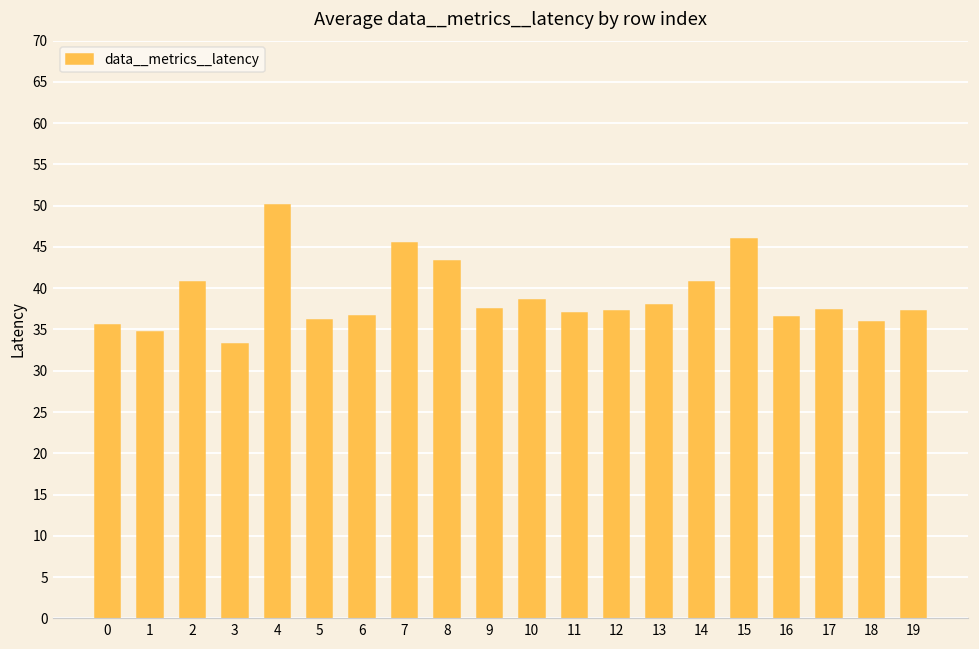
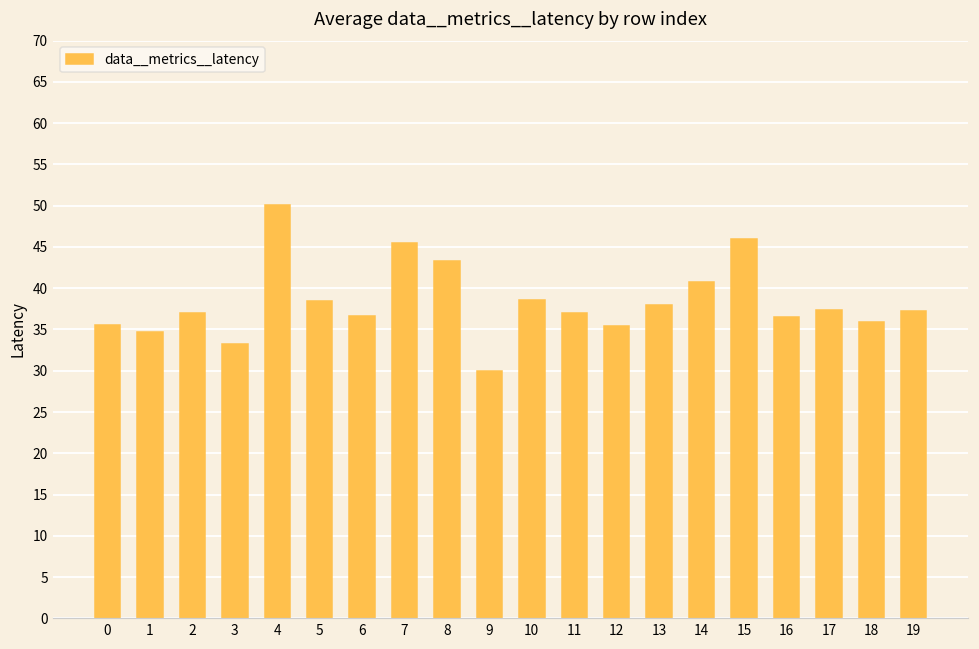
2: 41 -> 37
5: 36 -> 38
9: 38 -> 30
12: 37 -> 35
